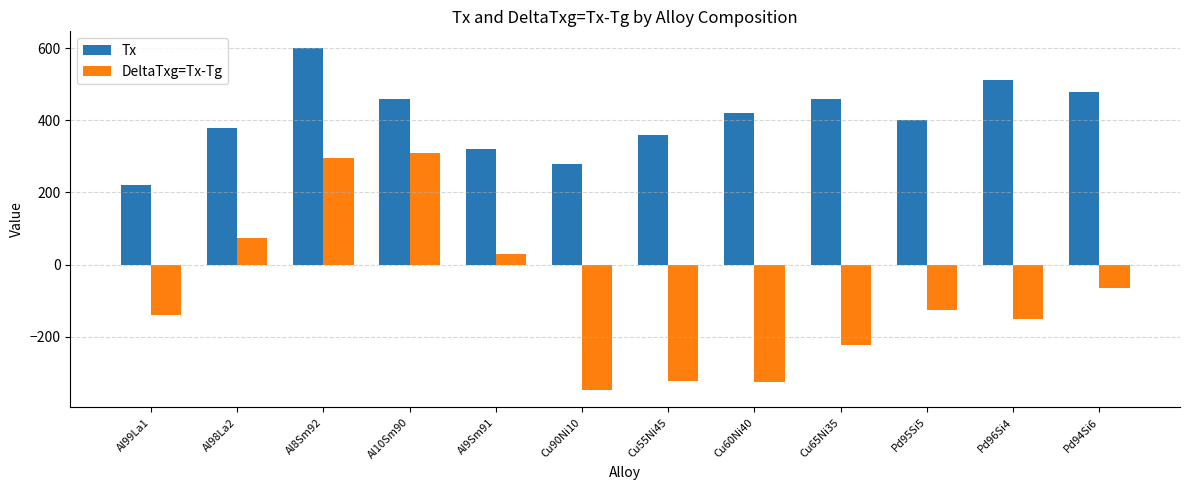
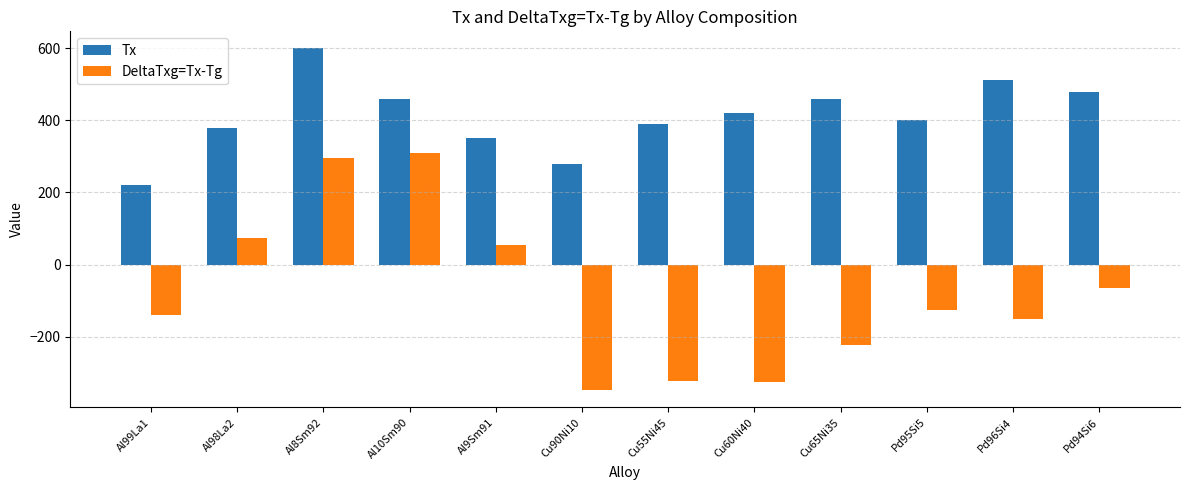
Tx, Al9Sm91: 320 -> 350
DeltaTxg=Tx-Tg, Al9Sm91: 30 -> 50
Tx, Cu55Ni45: 360 -> 390
